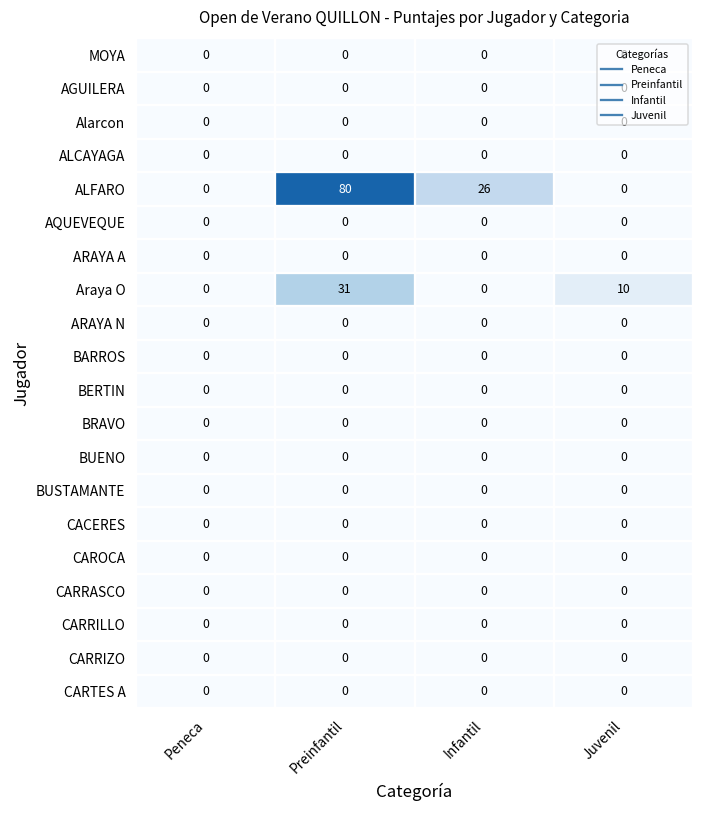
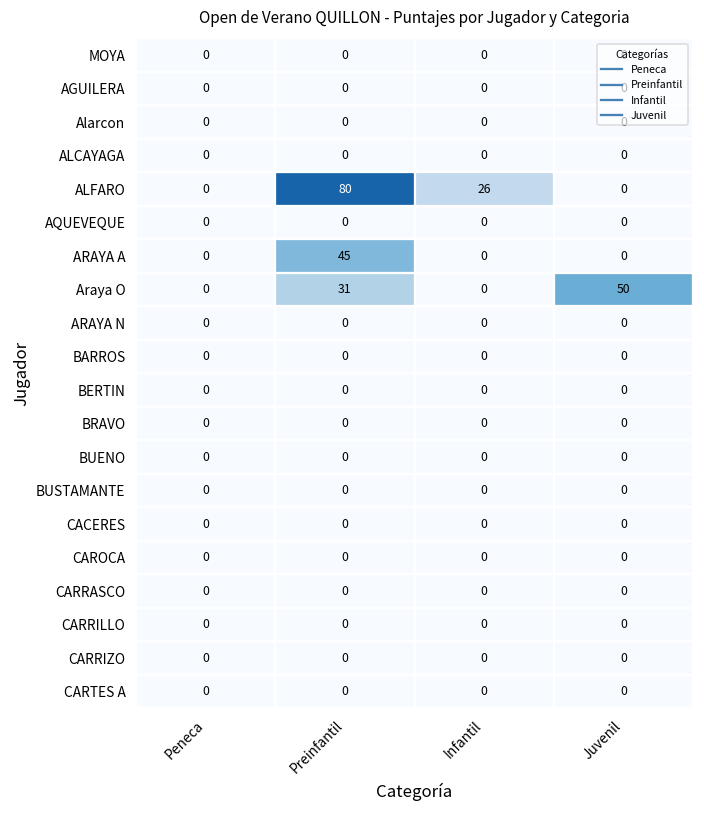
ARAYA A, Preinfantil: 0 -> 45
Araya O, Juvenil: 10 -> 50
